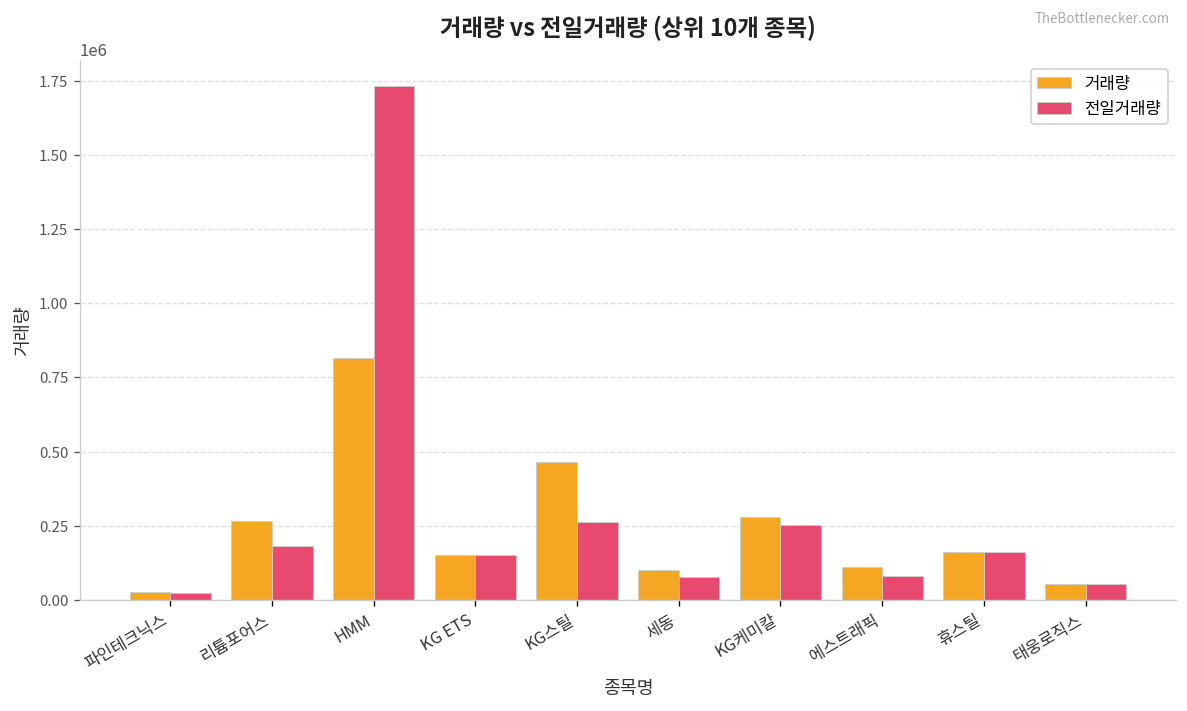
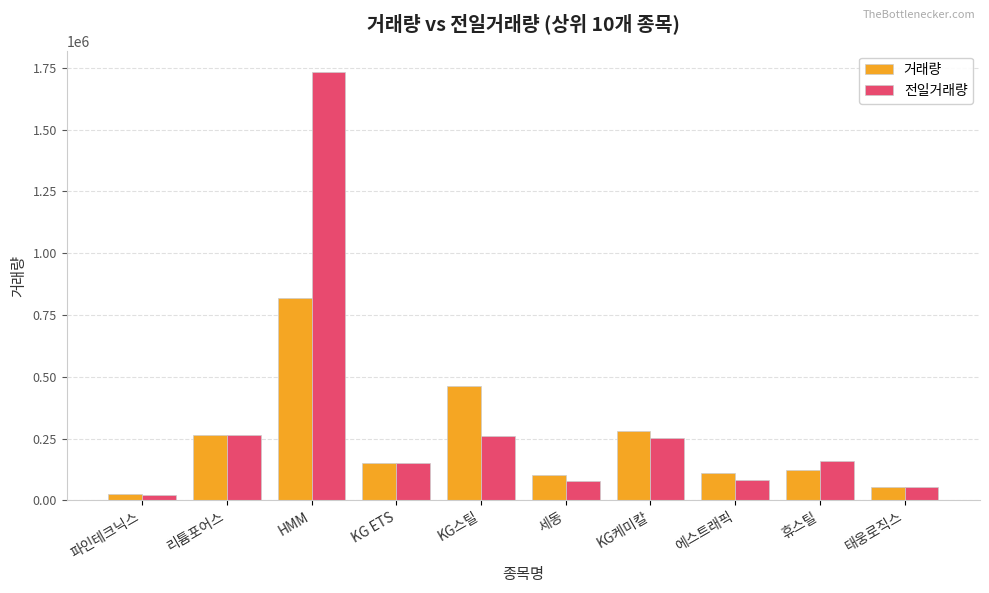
전일거래량, 리튬포어스: 180000 -> 260000
거래량, 휴스틸: 160000 -> 120000
